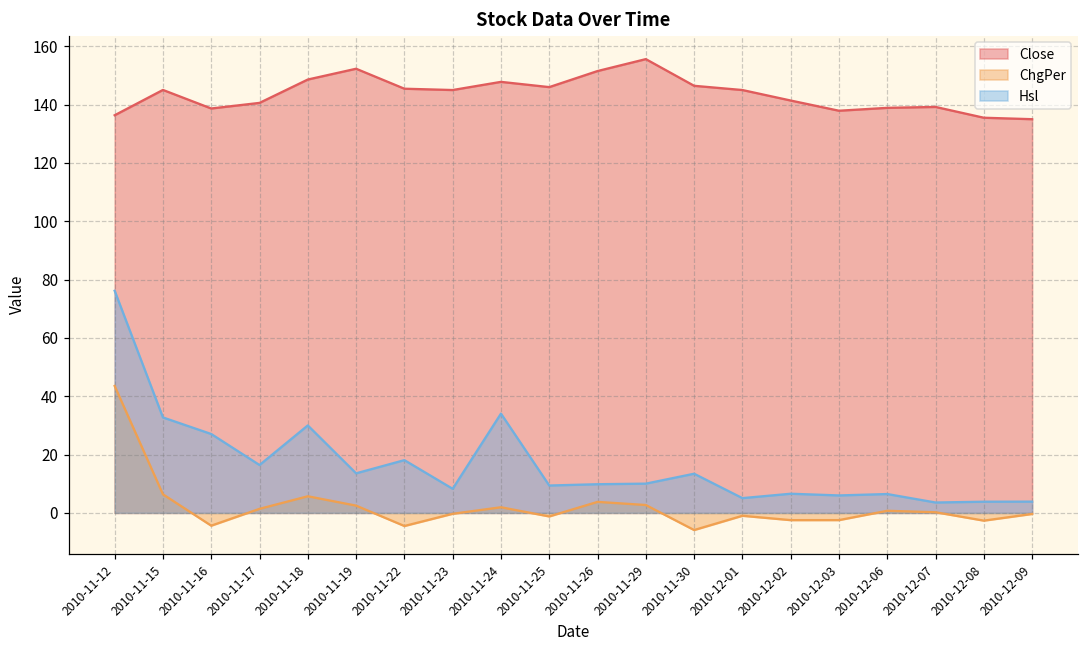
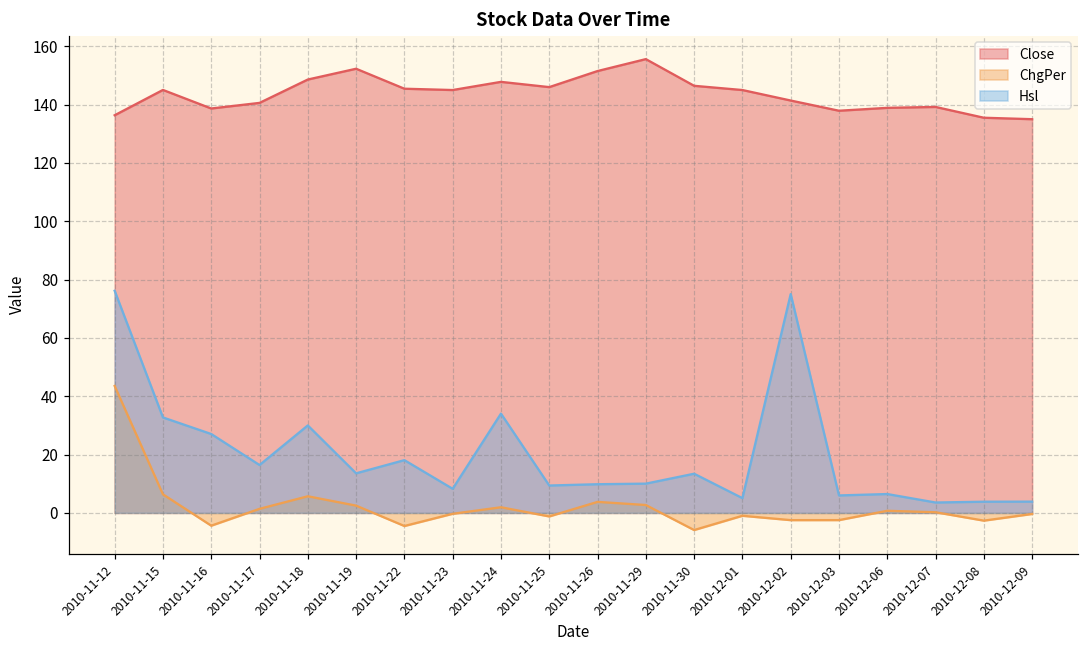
Hsl, 2010-12-02: 7 -> 75
